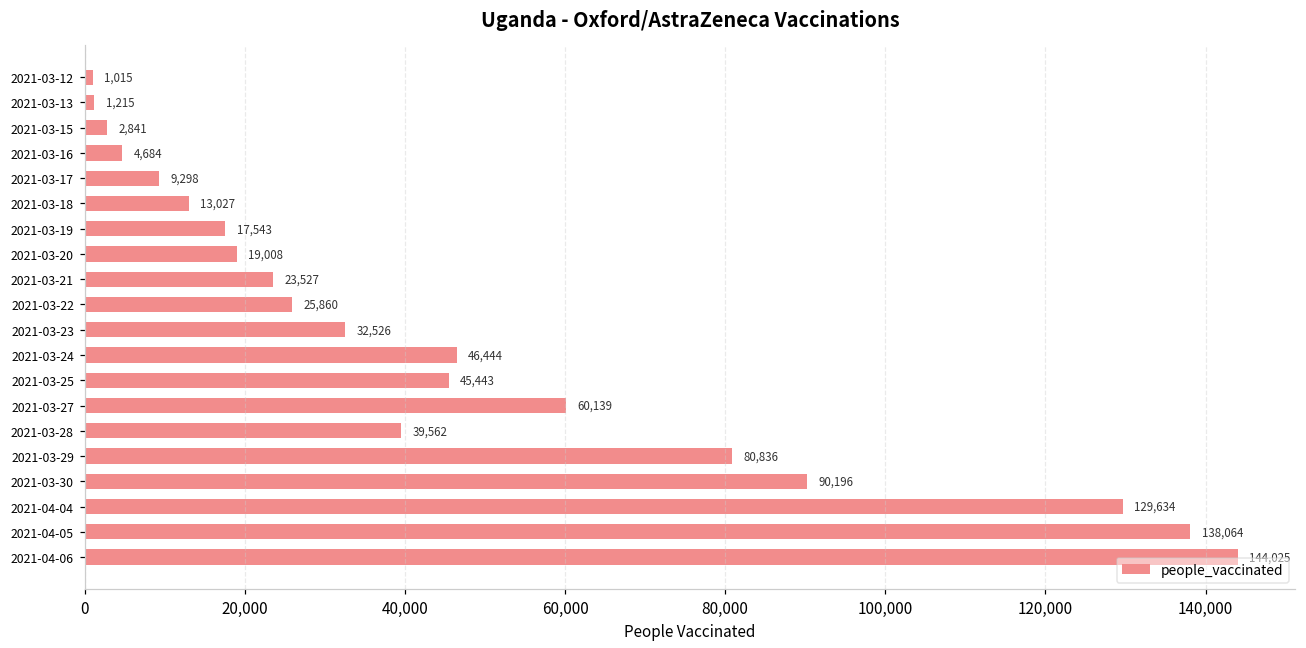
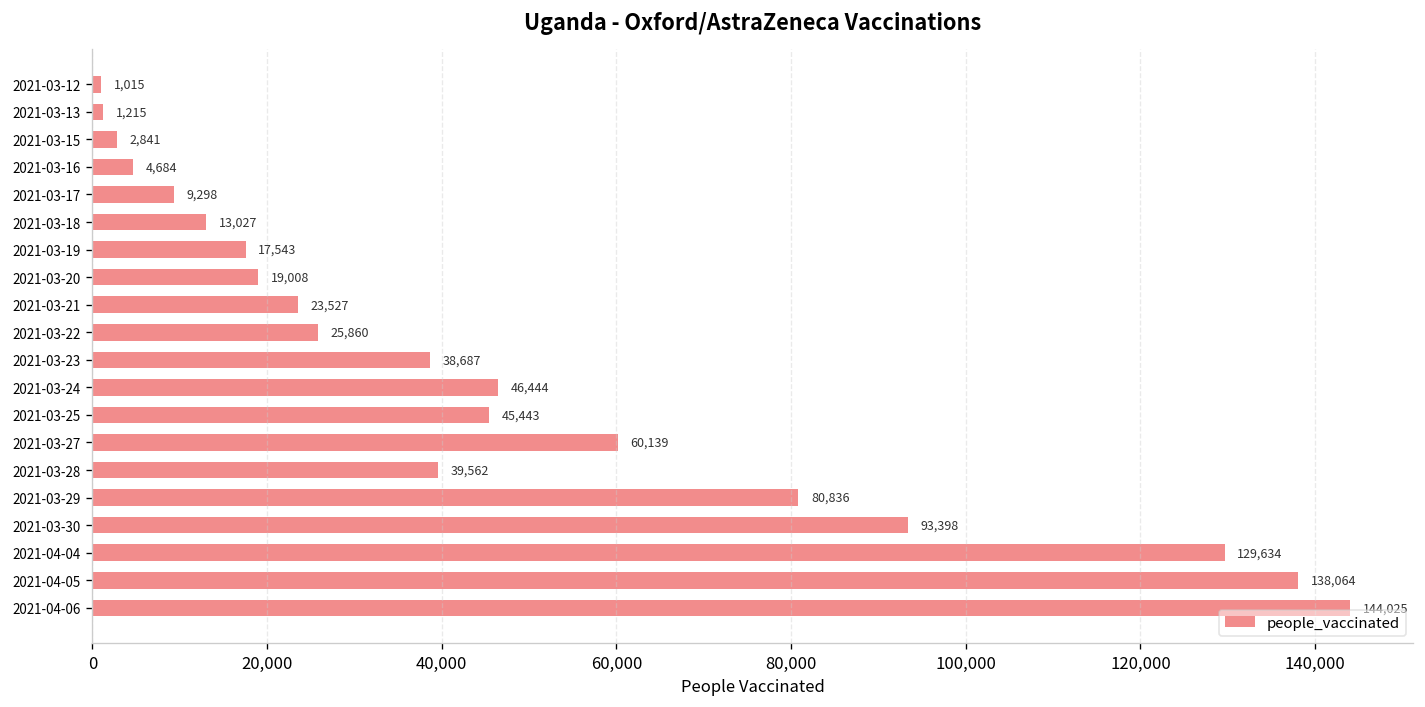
2021-03-23: 32,526 -> 38,687
2021-03-30: 90,196 -> 93,398
